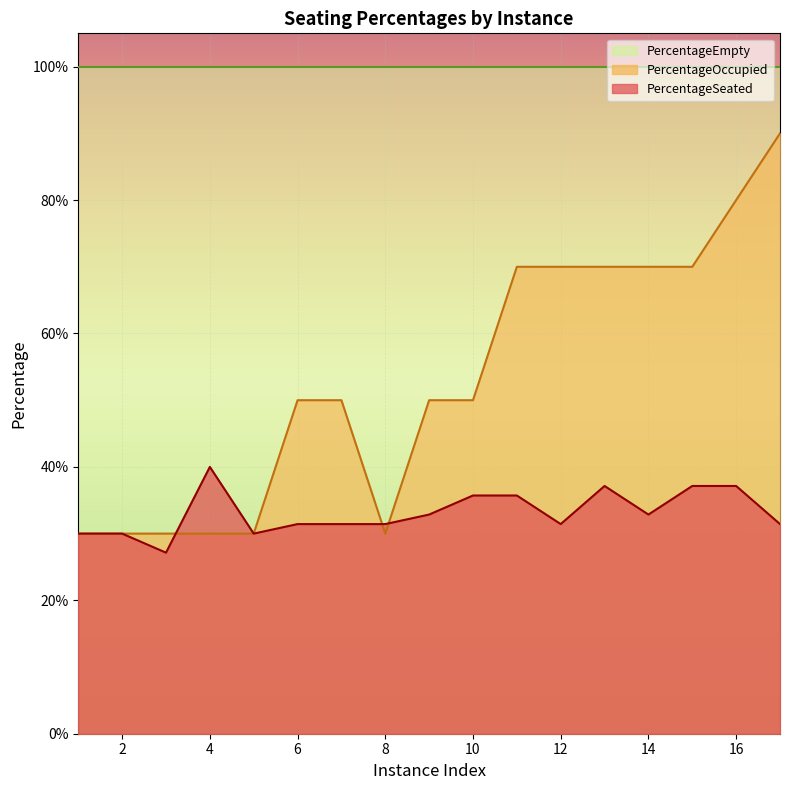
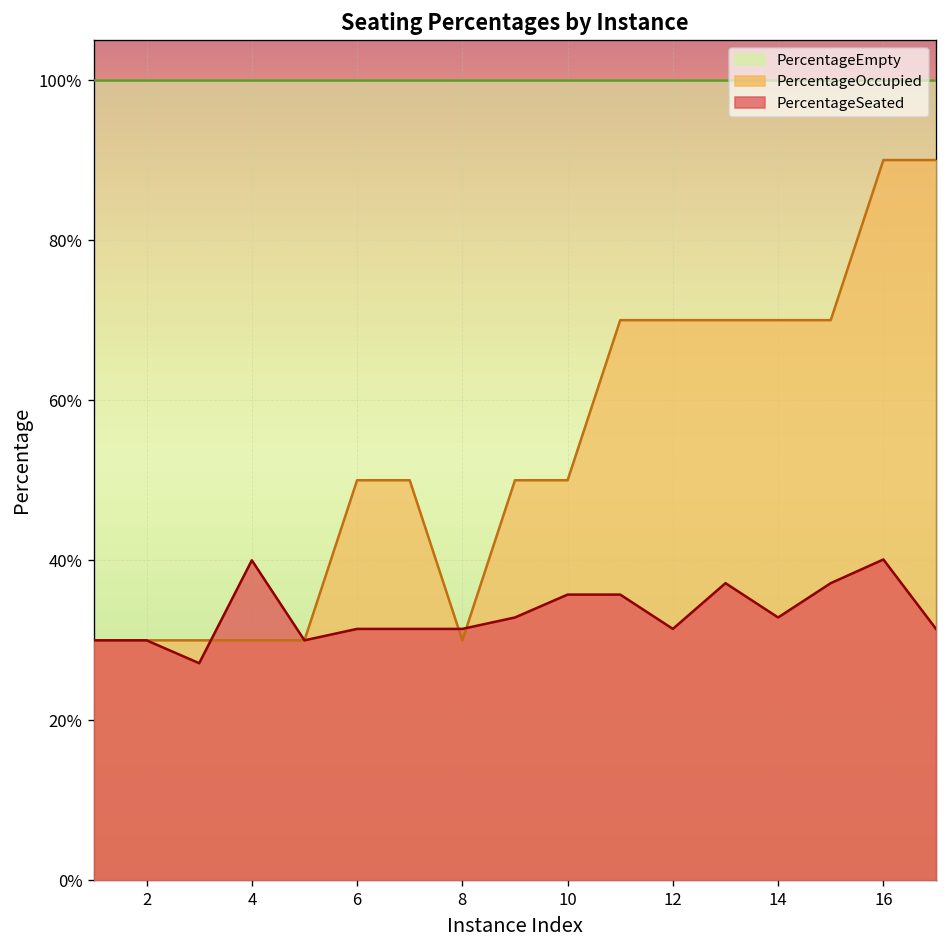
PercentageOccupied, 16: 80% -> 90%
PercentageSeated, 16: 37% -> 40%
